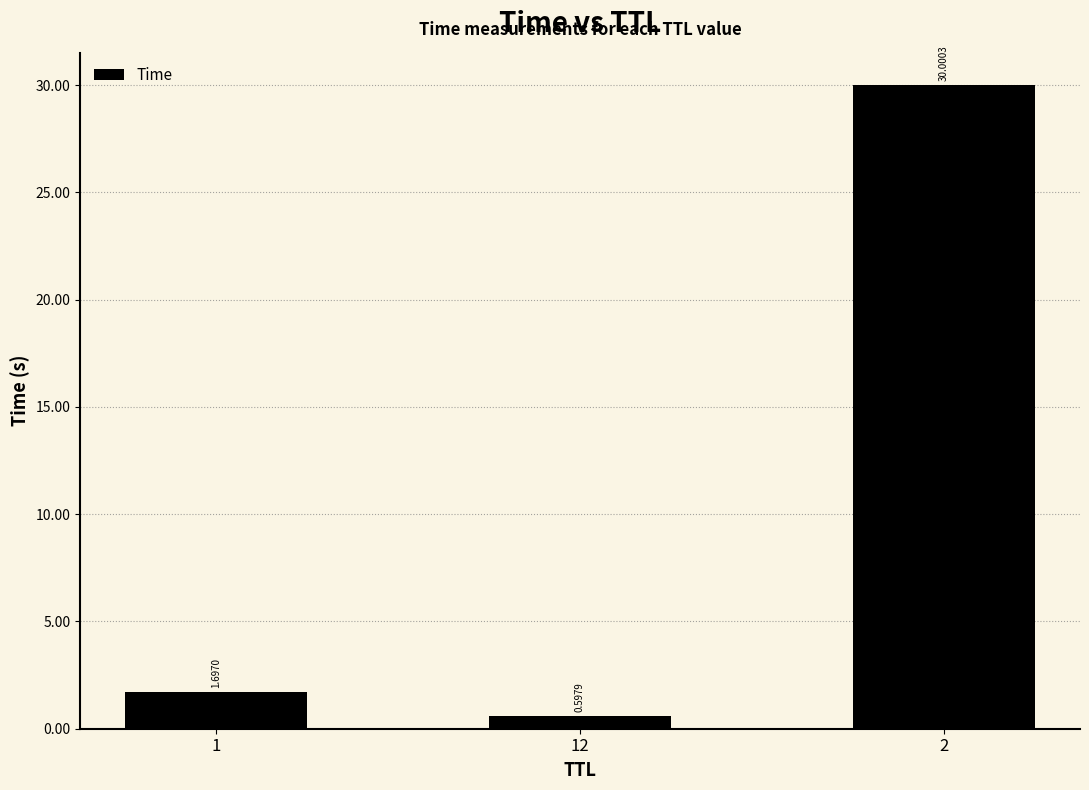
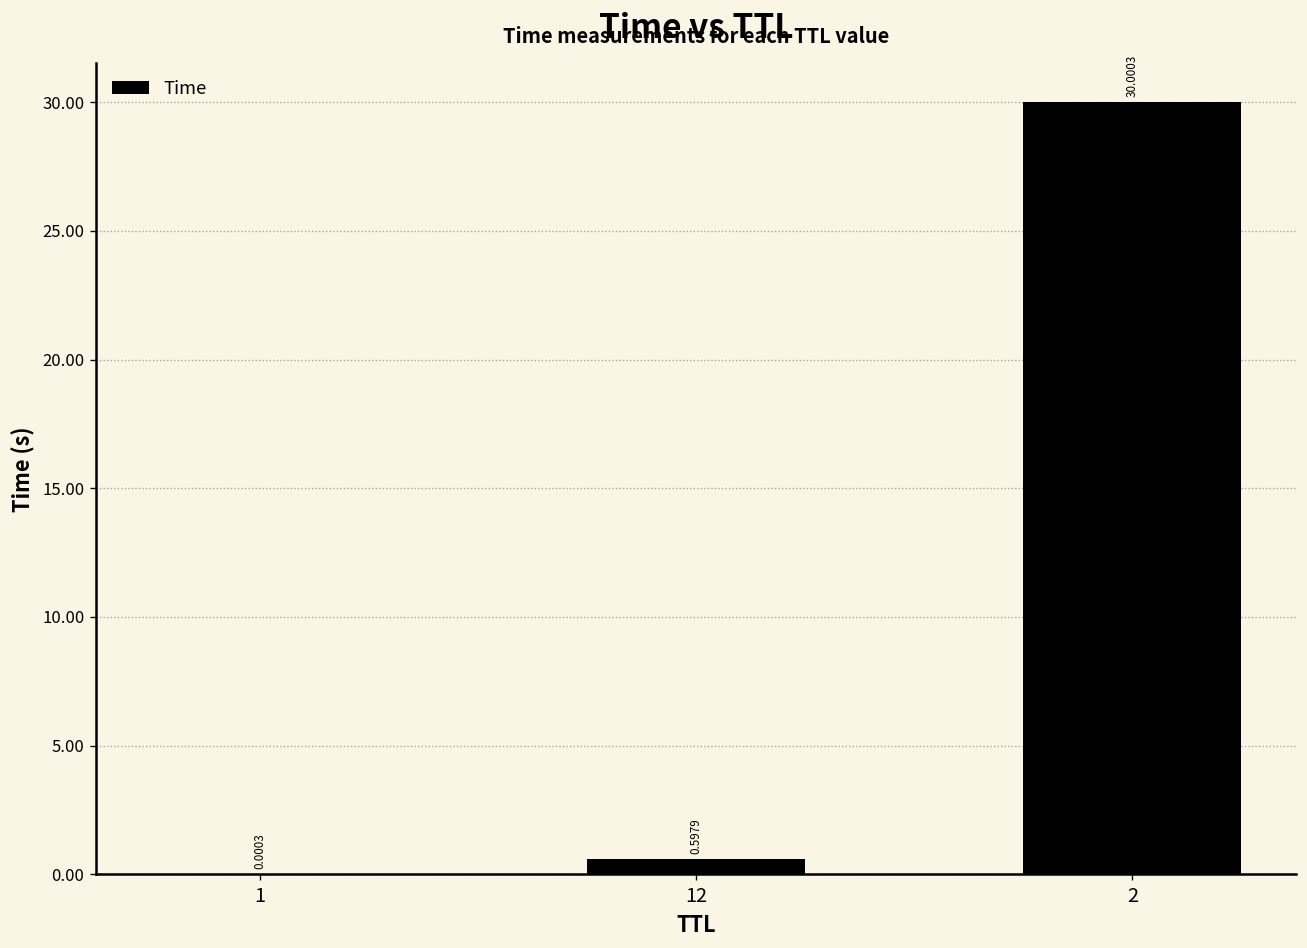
1: 1.6970 -> 0.0003
